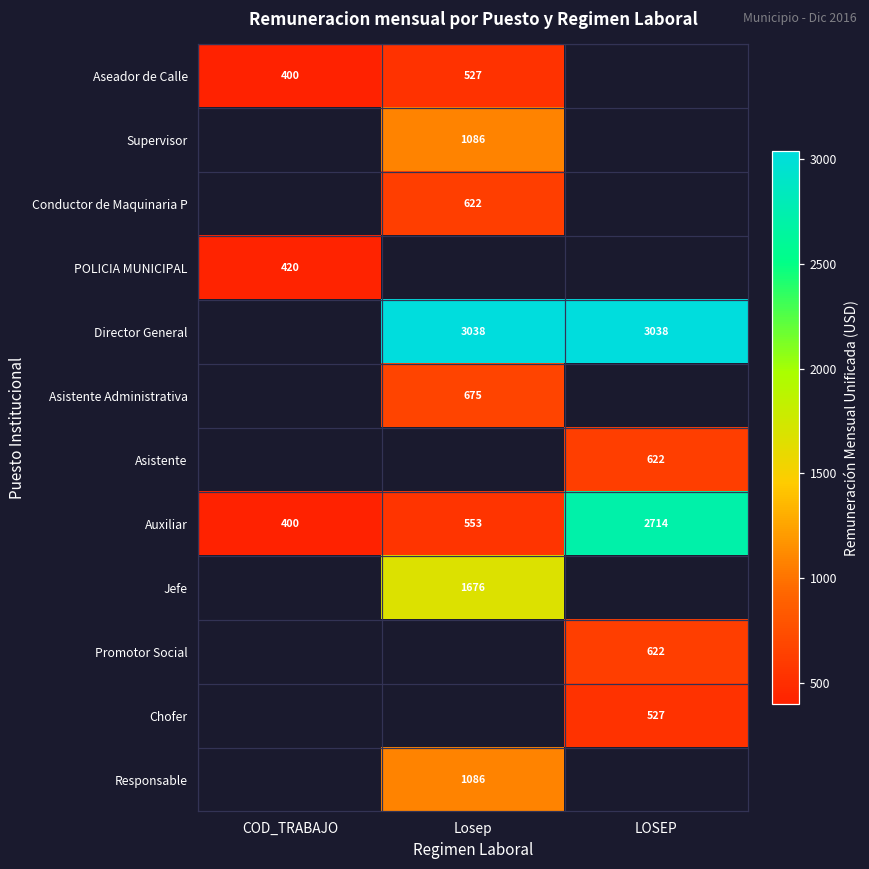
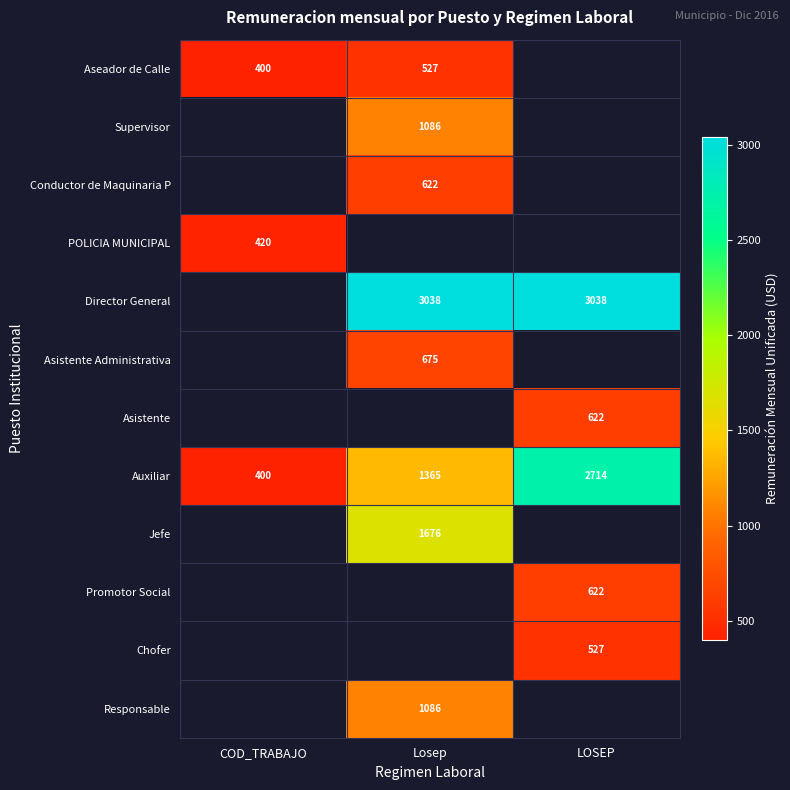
Auxiliar, Losep: 553 -> 1365
